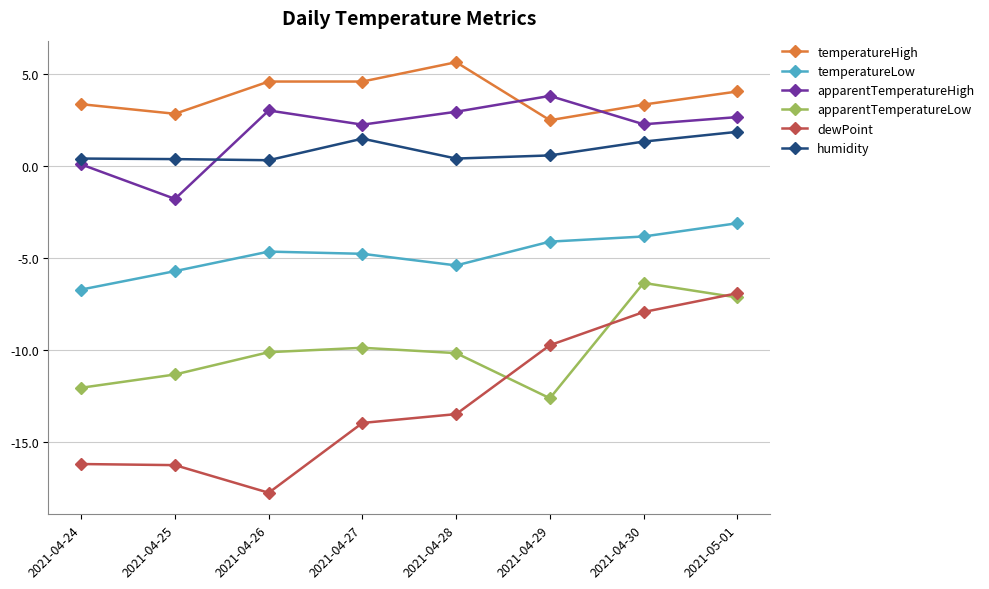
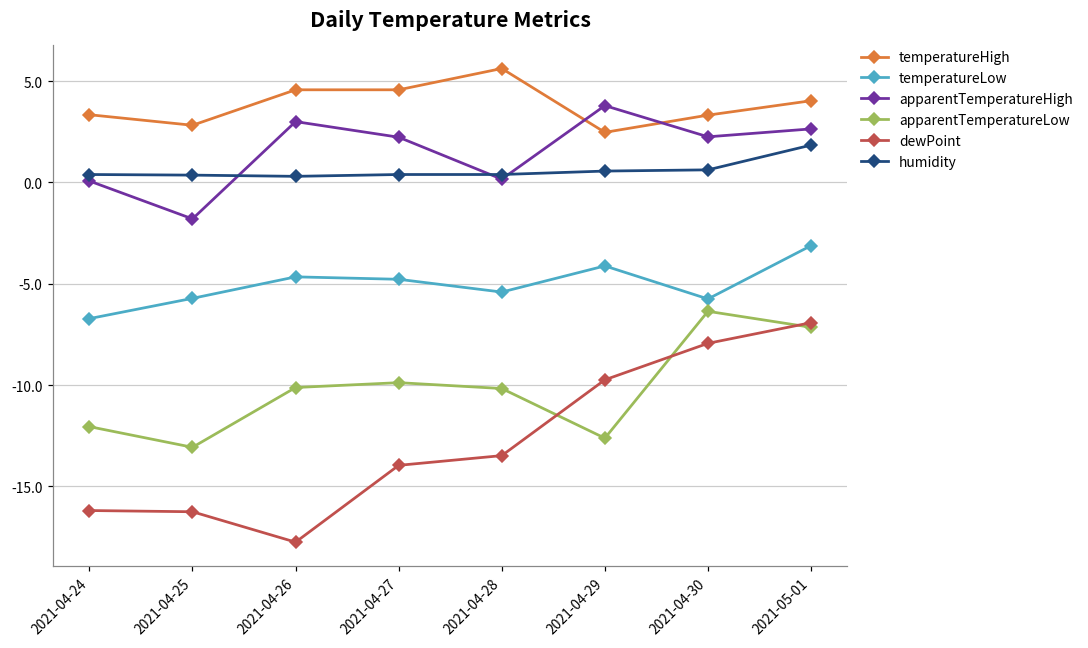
apparentTemperatureLow, 2021-04-25: -11.3 -> -13.1
humidity, 2021-04-27: 1.5 -> 0.4
apparentTemperatureHigh, 2021-04-28: 2.9 -> 0.2
temperatureLow, 2021-04-30: -3.8 -> -5.8
humidity, 2021-04-30: 1.3 -> 0.6
